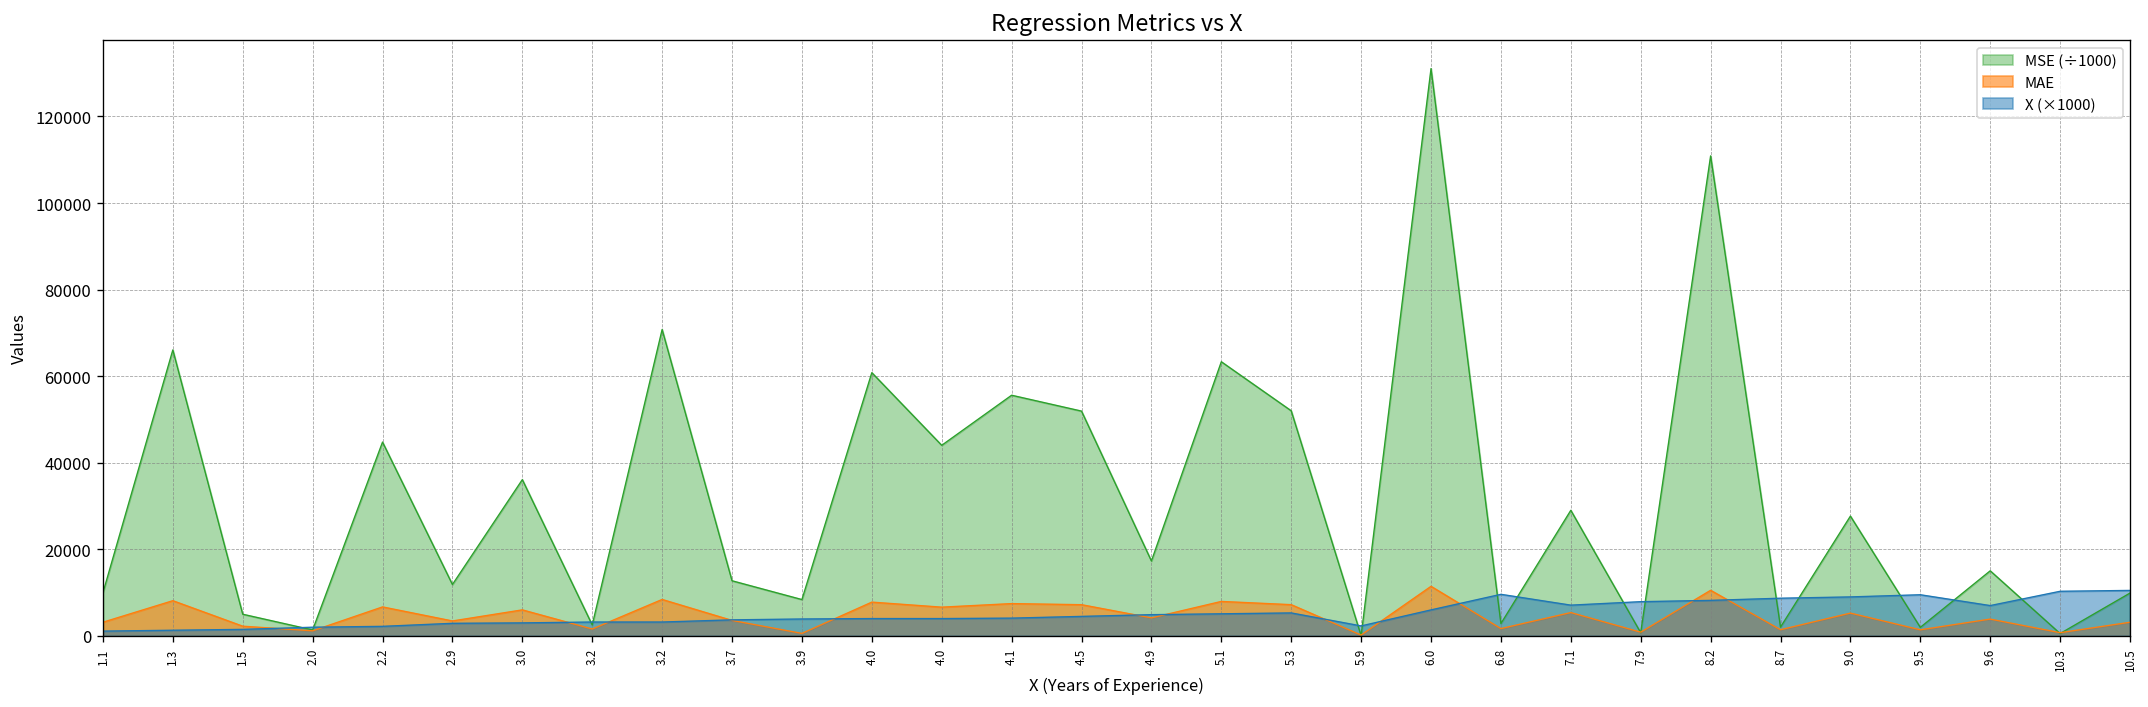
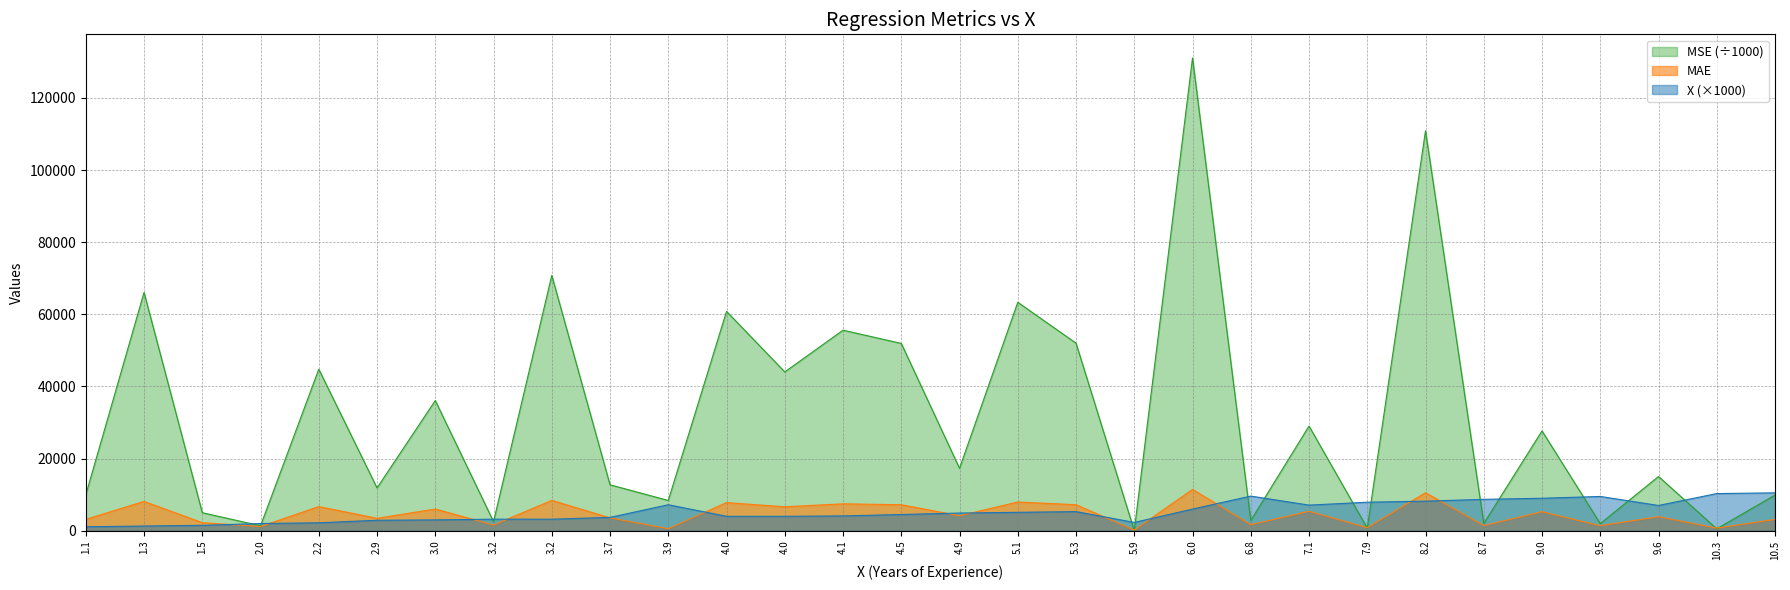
X (×1000), 3.9: 4000 -> 7000
